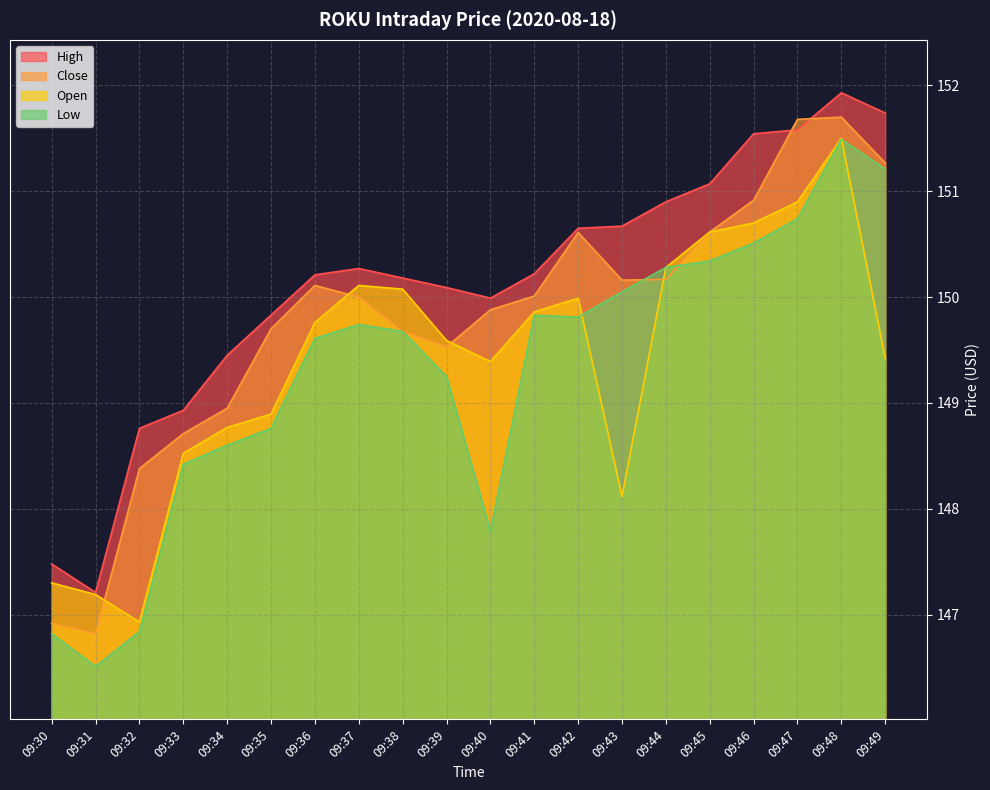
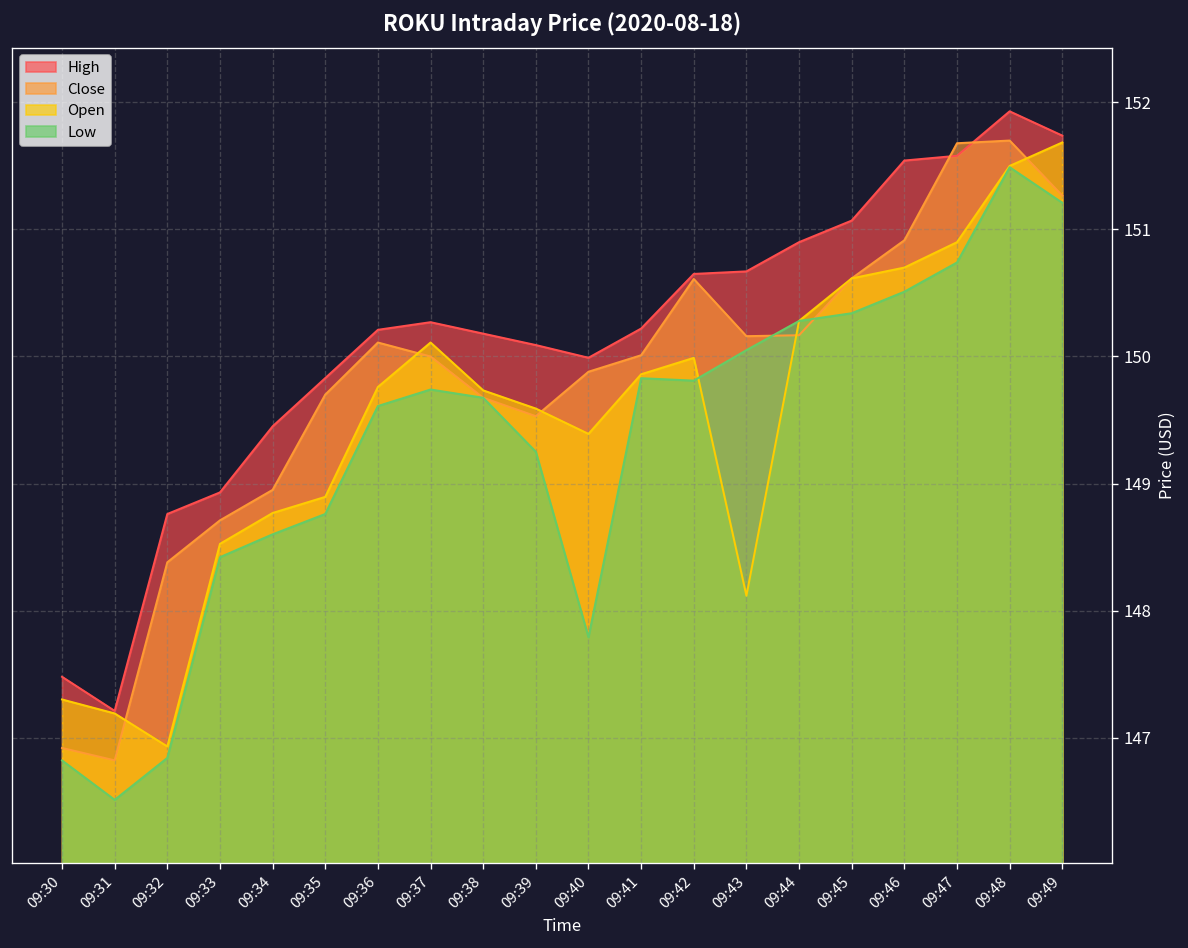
Open, 09:38: 150.07 -> 149.73
Open, 09:49: 149.42 -> 151.68
